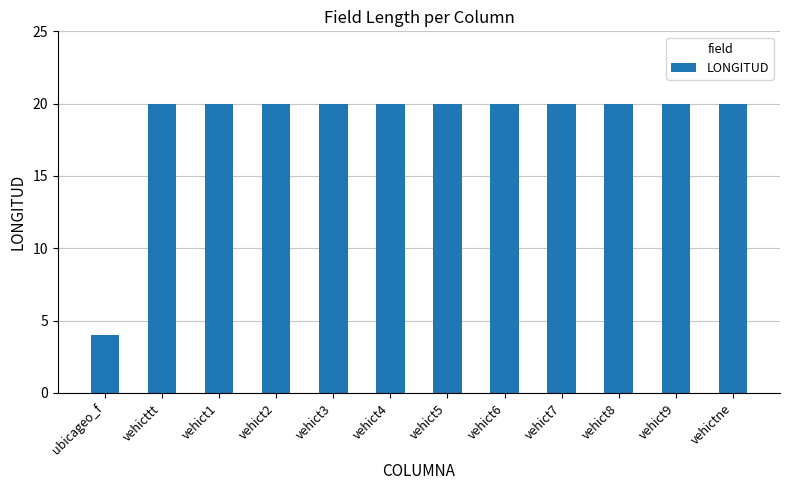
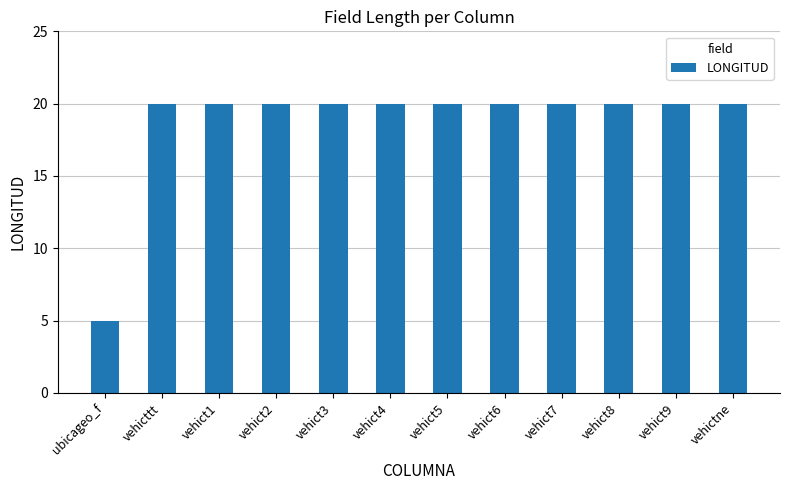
ubicageo_f: 4 -> 5
